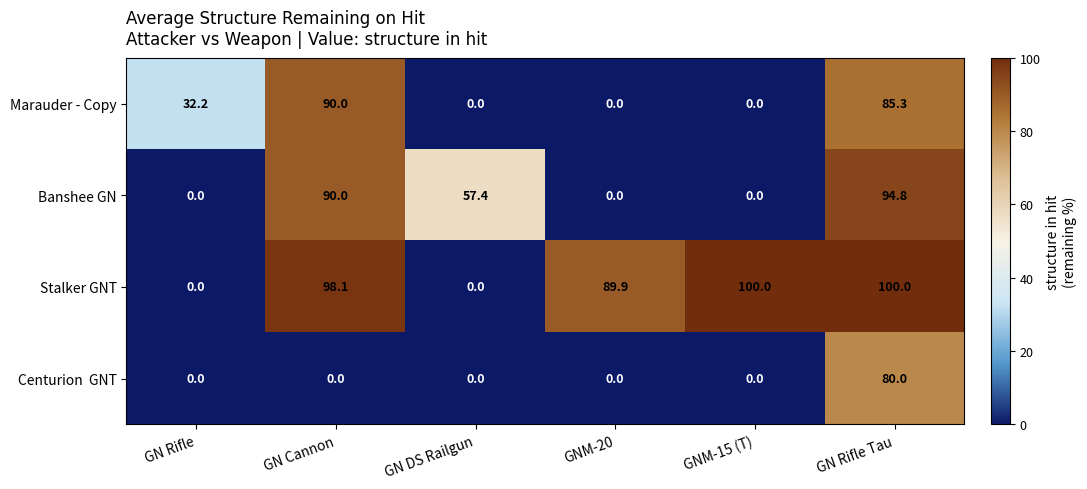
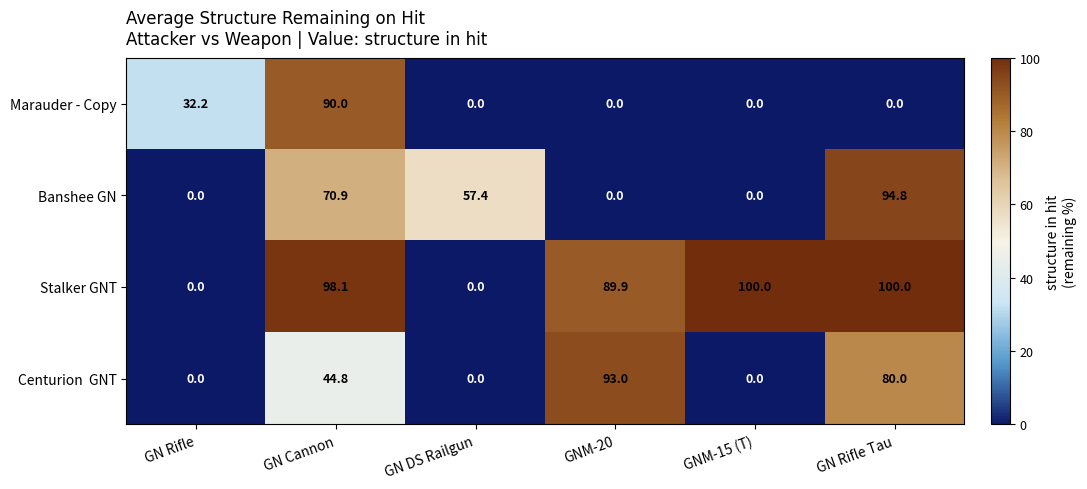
Marauder - Copy, GN Rifle Tau: 85.3 -> 0.0
Banshee GN, GN Cannon: 90.0 -> 70.9
Centurion GNT, GN Cannon: 0.0 -> 44.8
Centurion GNT, GNM-20: 0.0 -> 93.0
